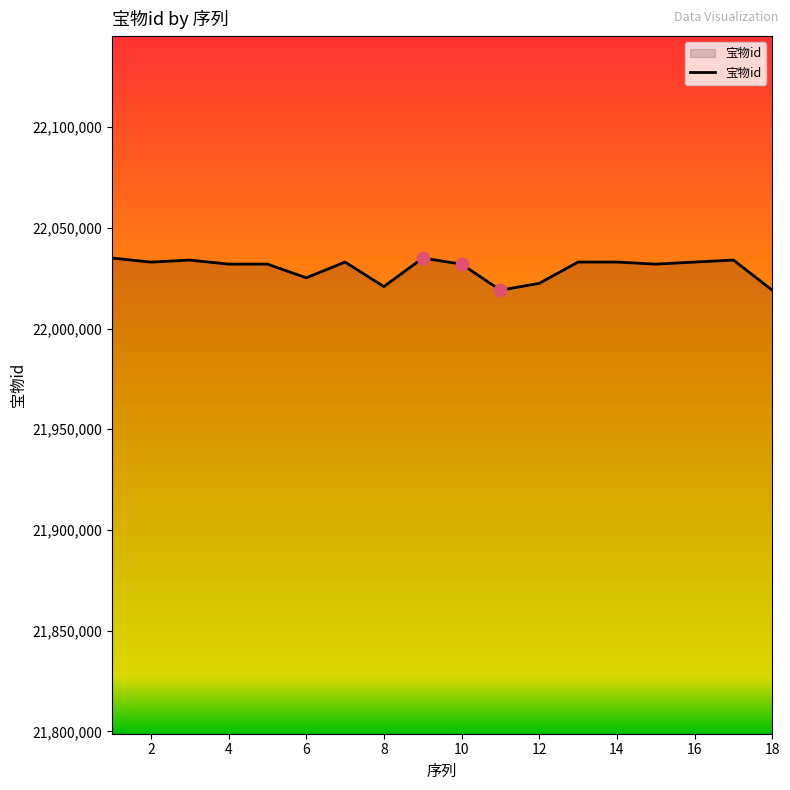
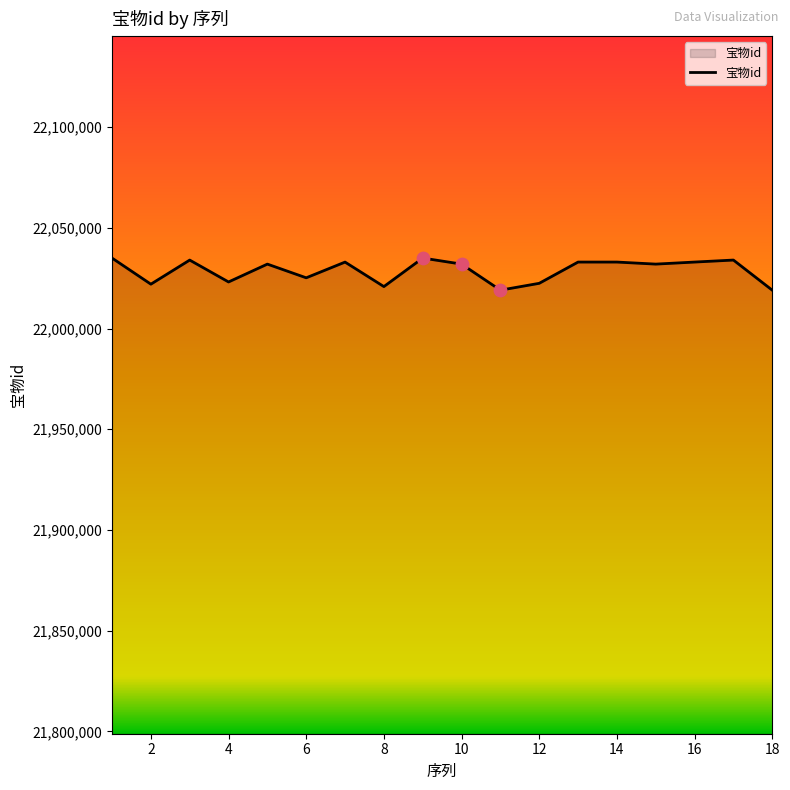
宝物id, 2: 22,033,000 -> 22,022,000
宝物id, 4: 22,032,000 -> 22,023,000
